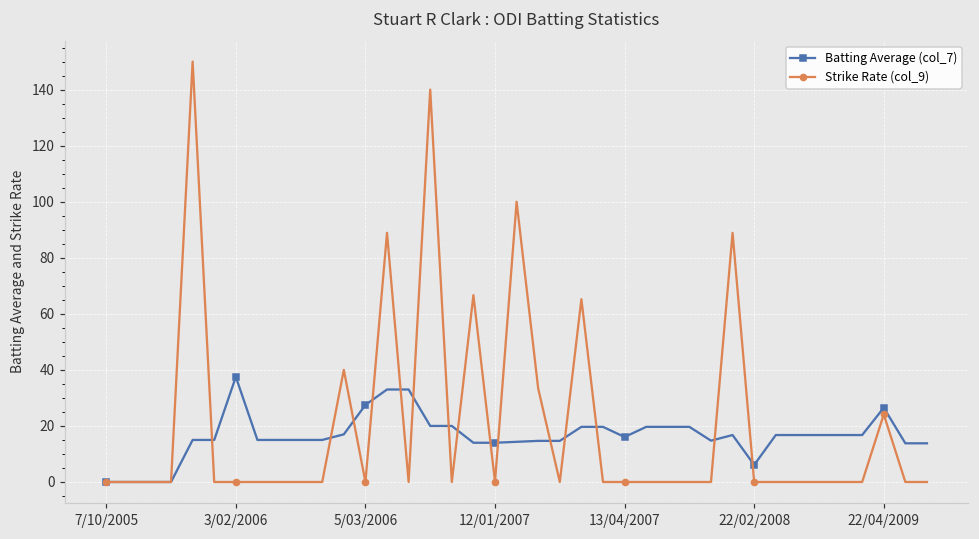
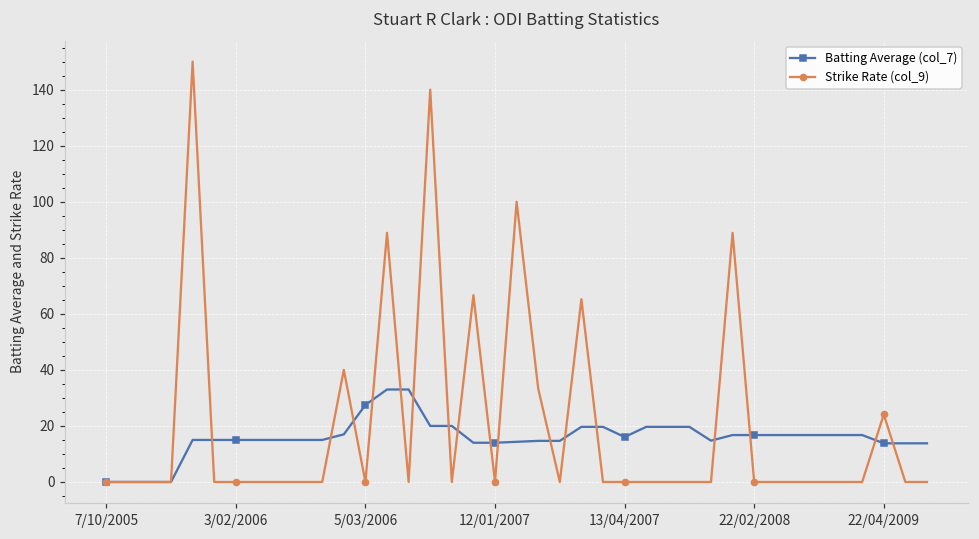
Batting Average (col_7), 3/02/2006: 38 -> 15
Batting Average (col_7), 22/02/2008: 6 -> 17
Batting Average (col_7), 22/04/2009: 27 -> 14
